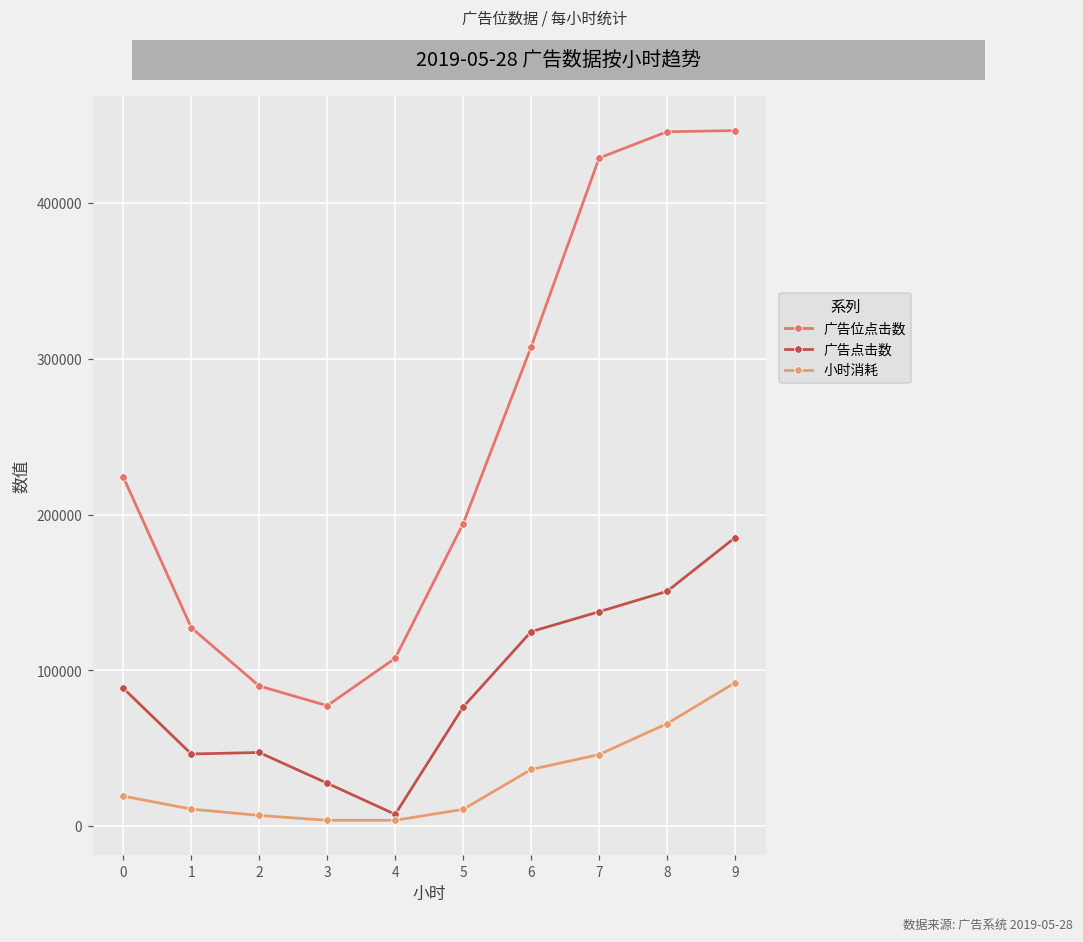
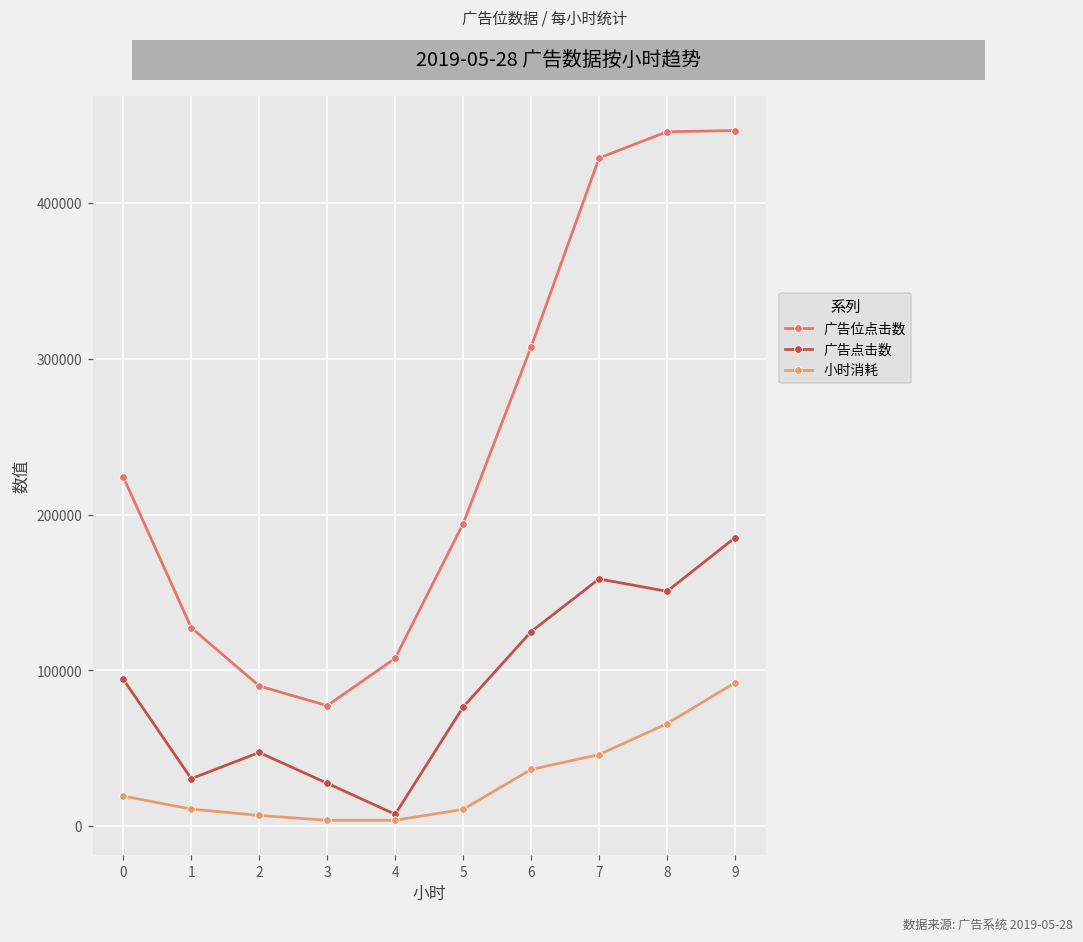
广告点击数, 0: 89000 -> 94000
广告点击数, 1: 46000 -> 30000
广告点击数, 7: 138000 -> 159000
